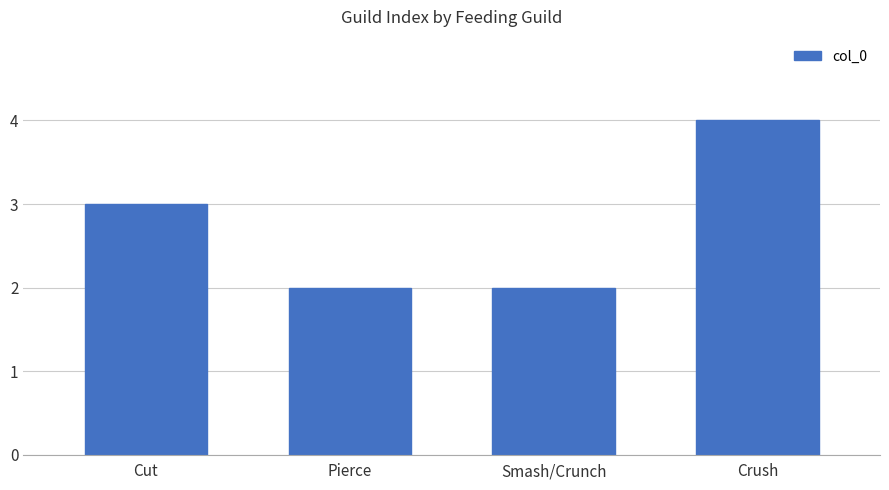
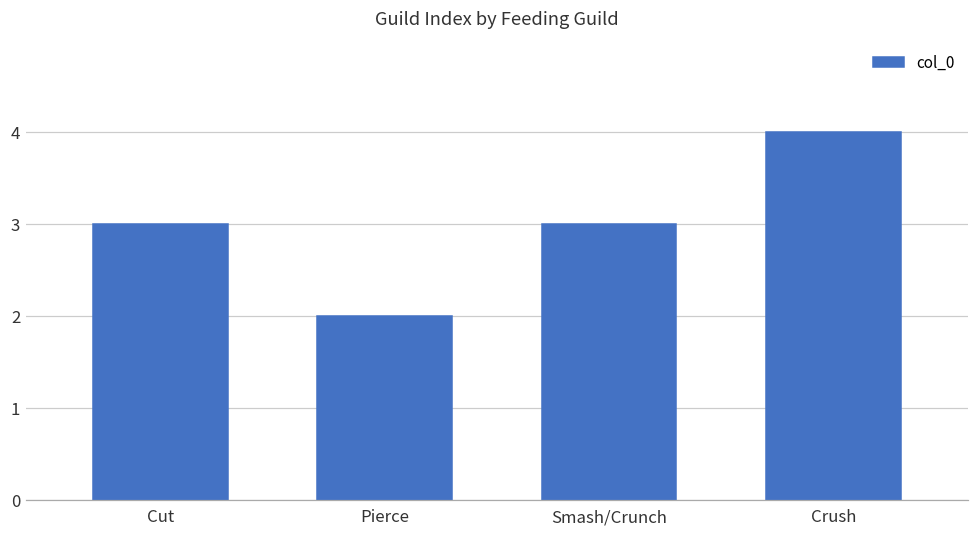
Smash/Crunch: 2 -> 3
